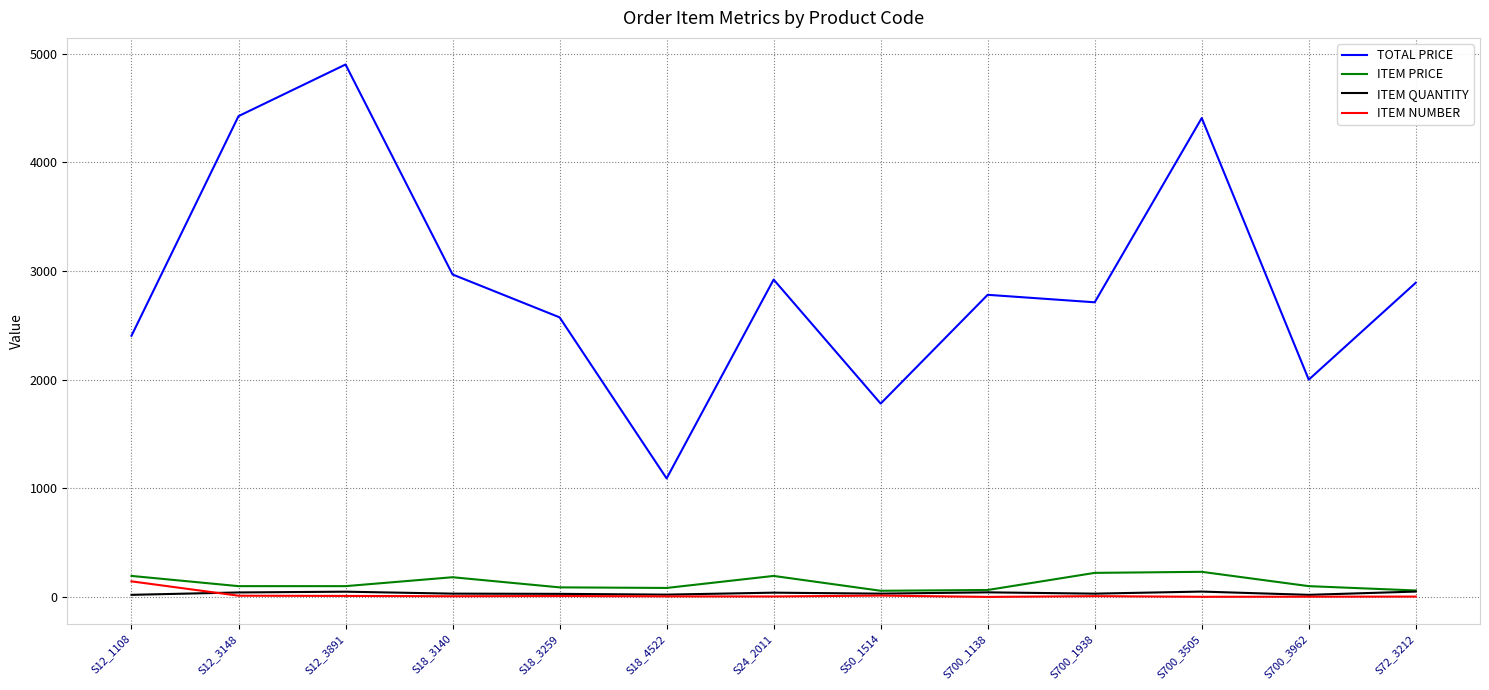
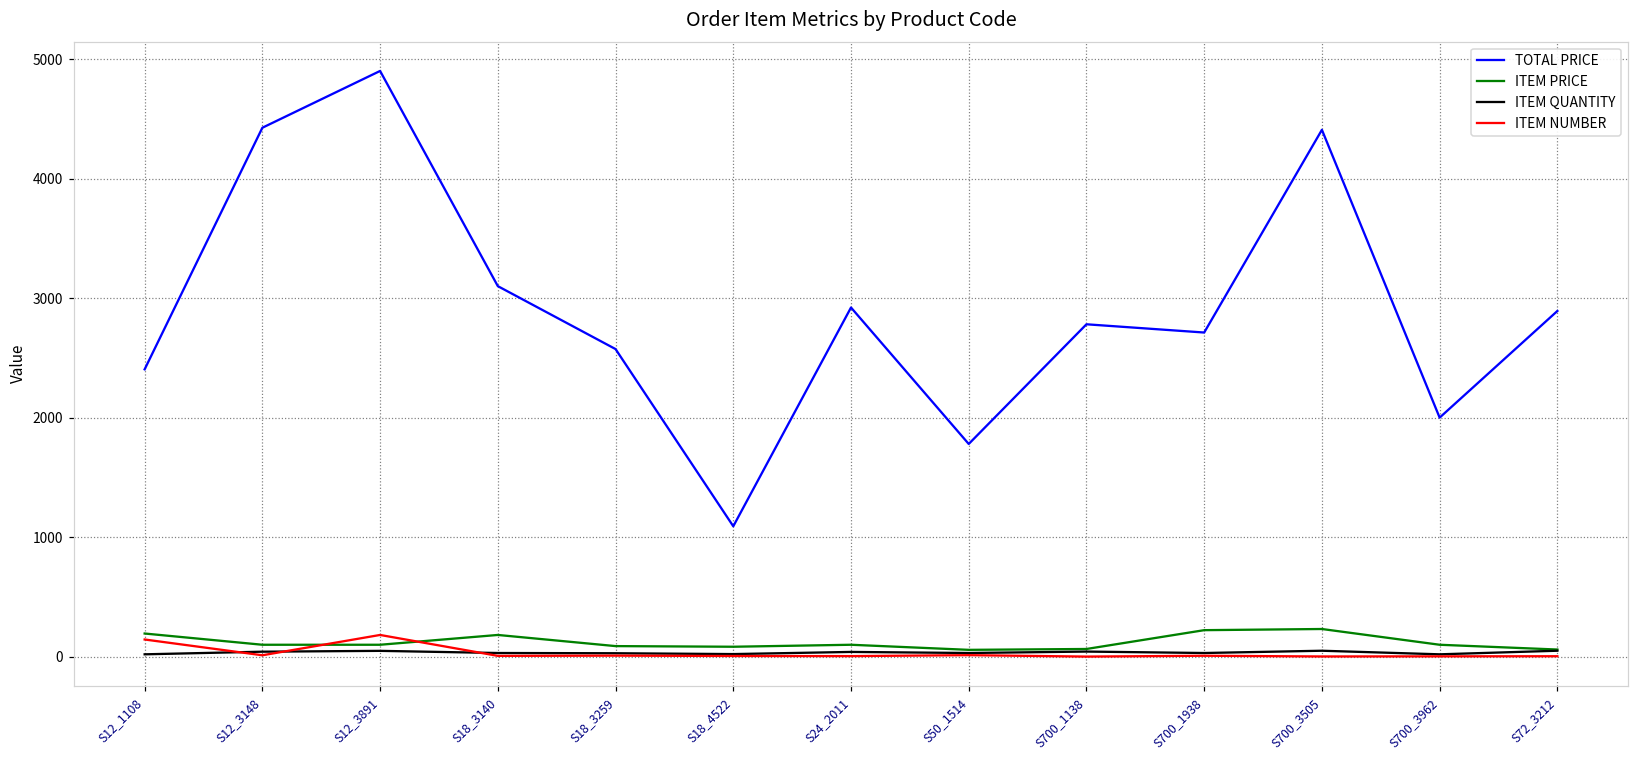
ITEM NUMBER, S12_3891: 10 -> 180
TOTAL PRICE, S18_3140: 2970 -> 3100
ITEM PRICE, S24_2011: 190 -> 100
